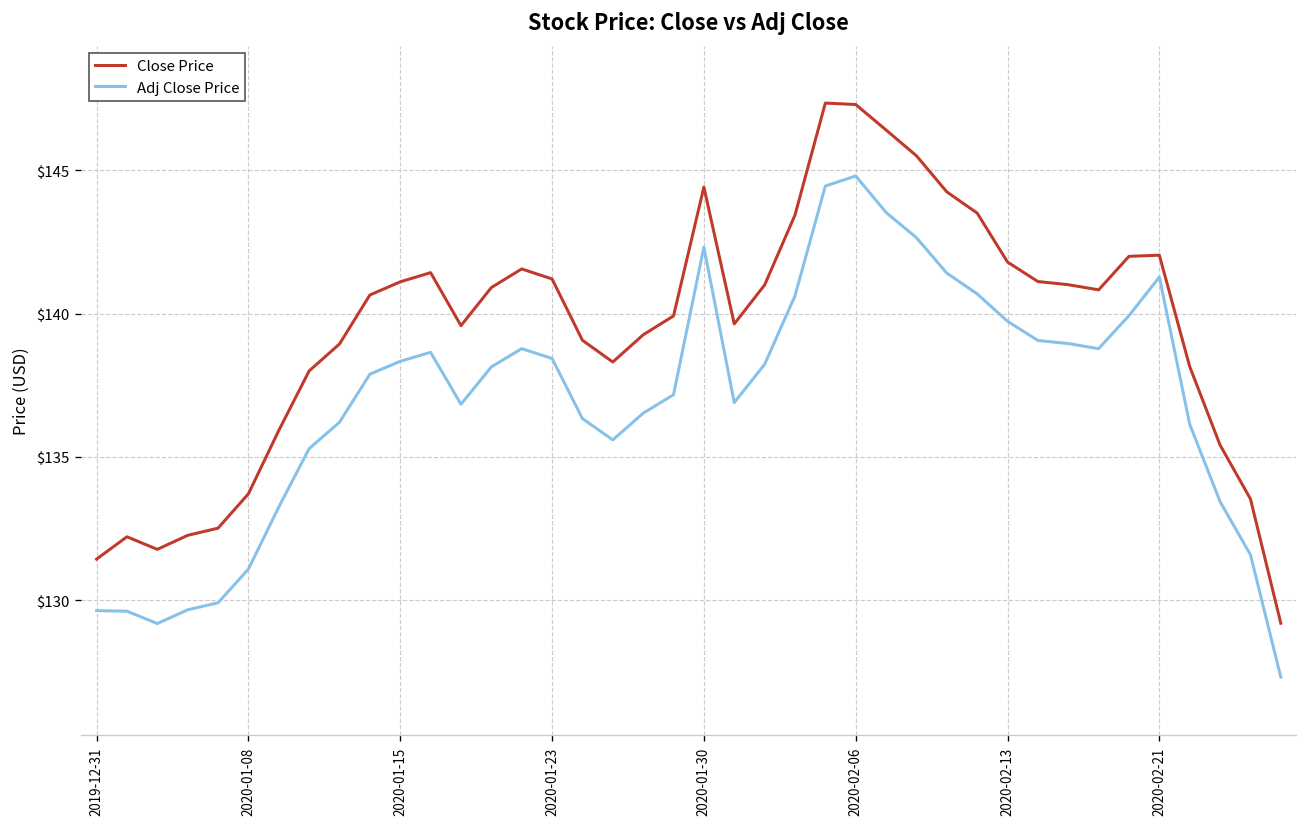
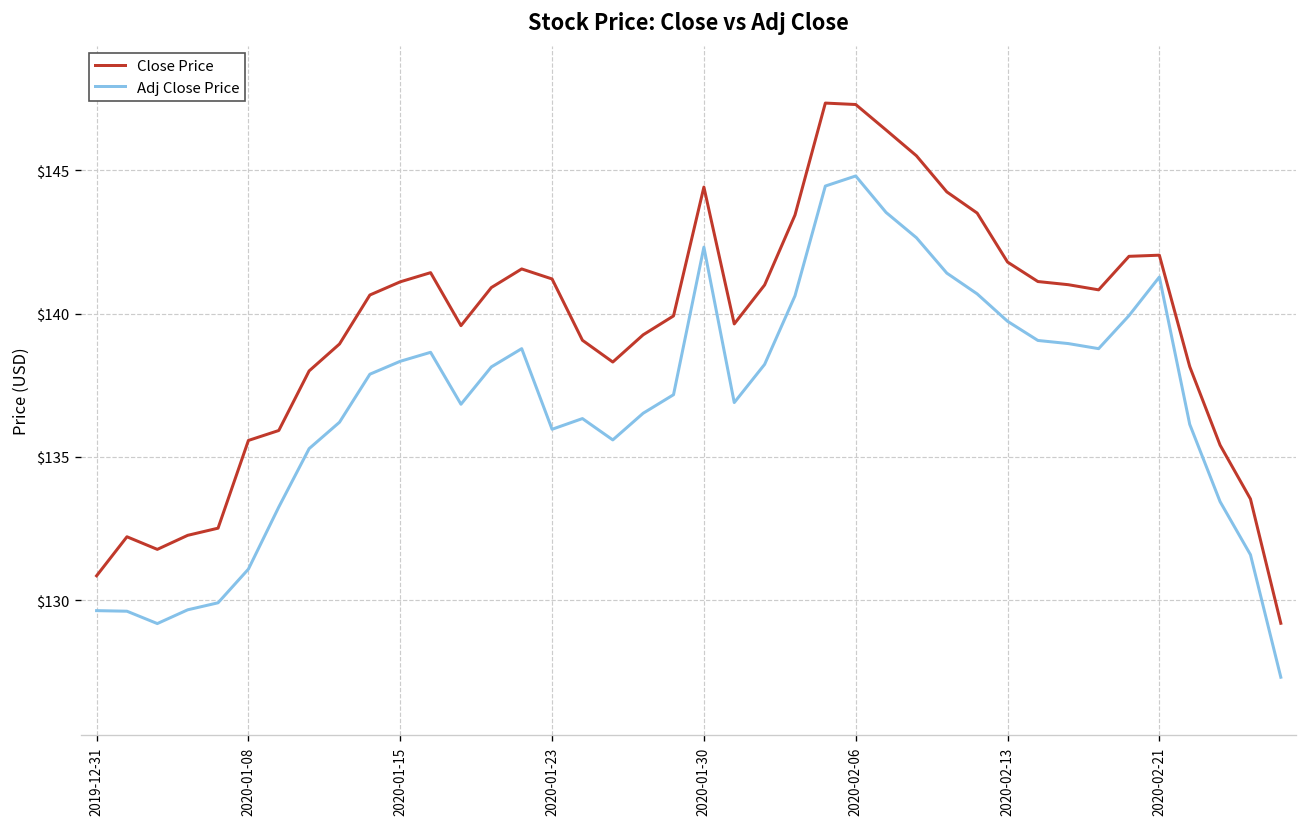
Close Price, 2019-12-31: $131.4 -> $130.8
Close Price, 2020-01-08: $133.7 -> $135.6
Adj Close Price, 2020-01-23: $138.4 -> $136.0
